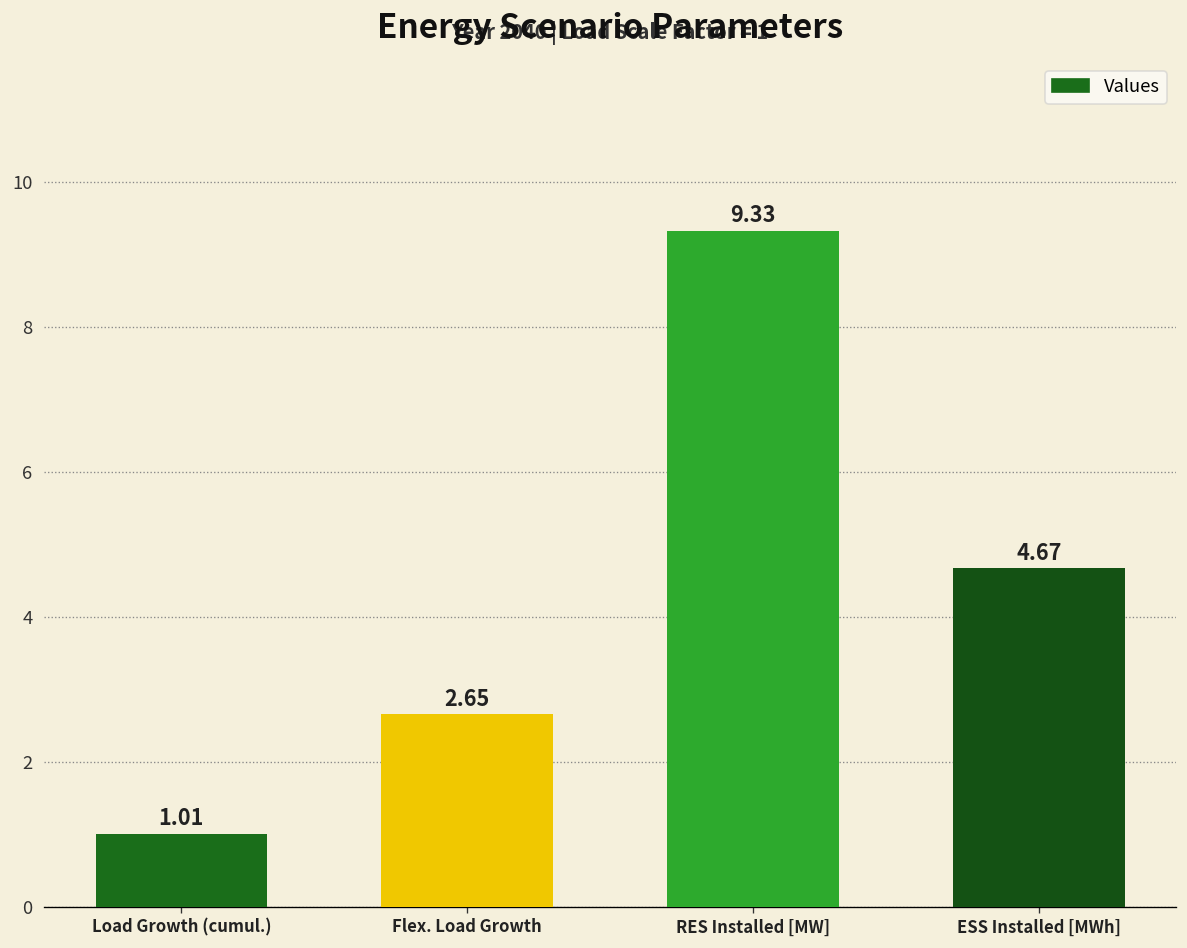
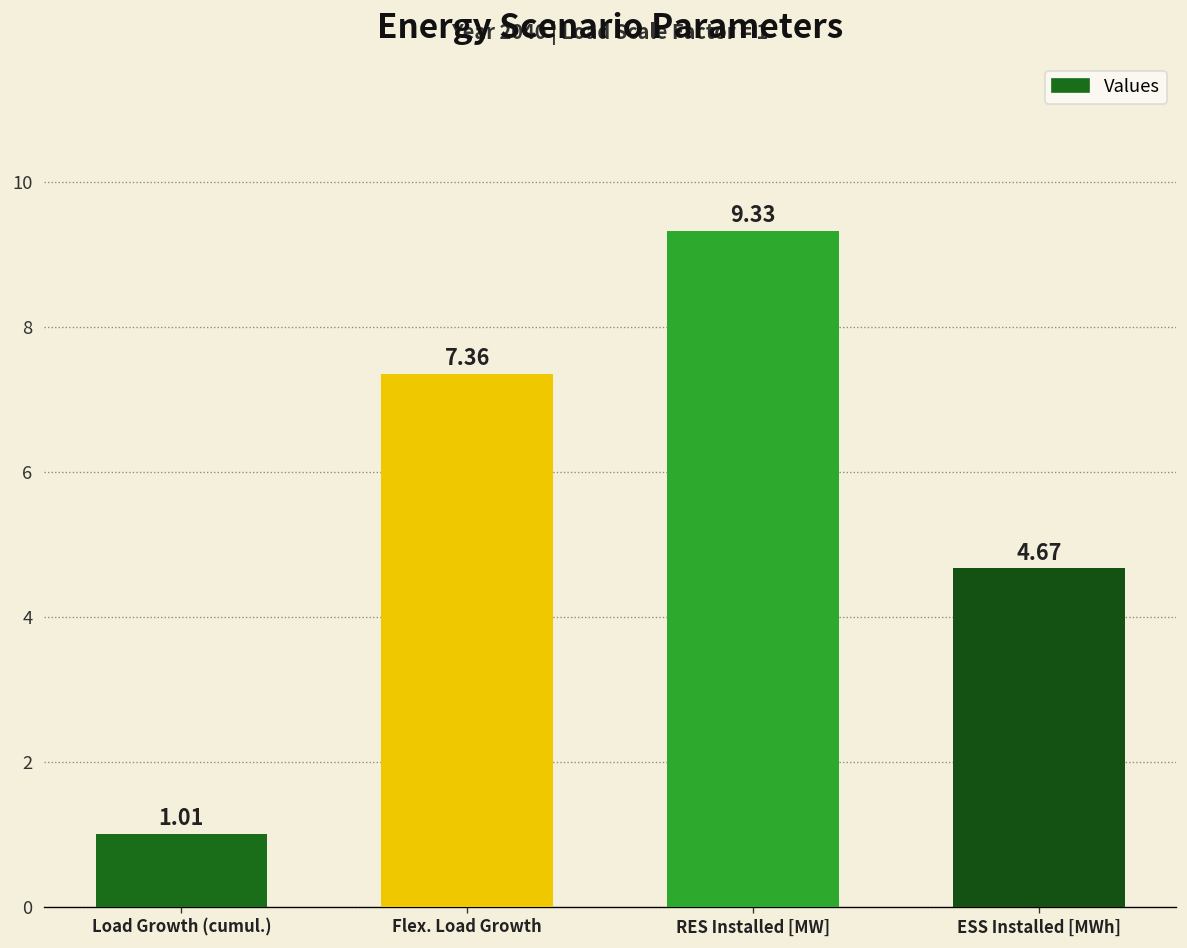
Flex. Load Growth: 2.65 -> 7.36
